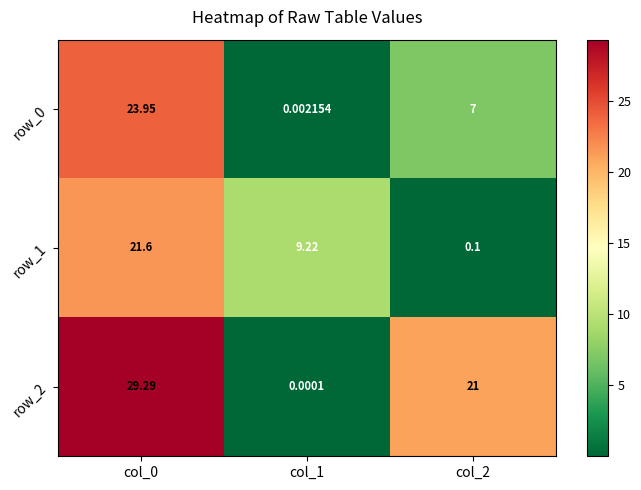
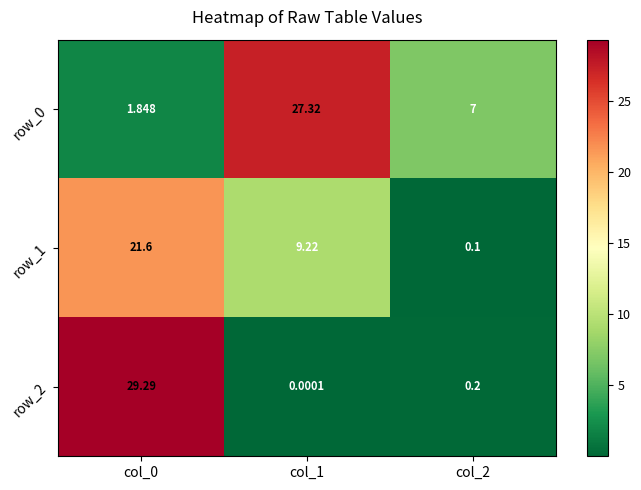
row_0, col_0: 23.95 -> 1.848
row_0, col_1: 0.002154 -> 27.32
row_2, col_2: 21 -> 0.2
